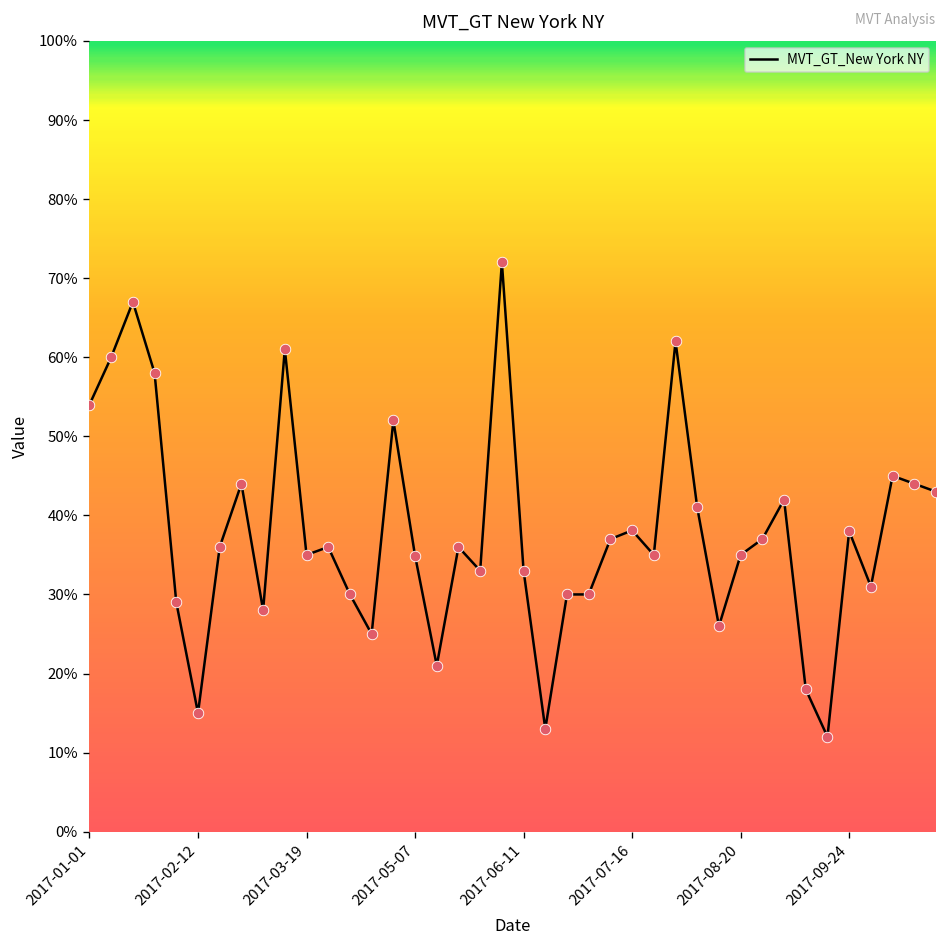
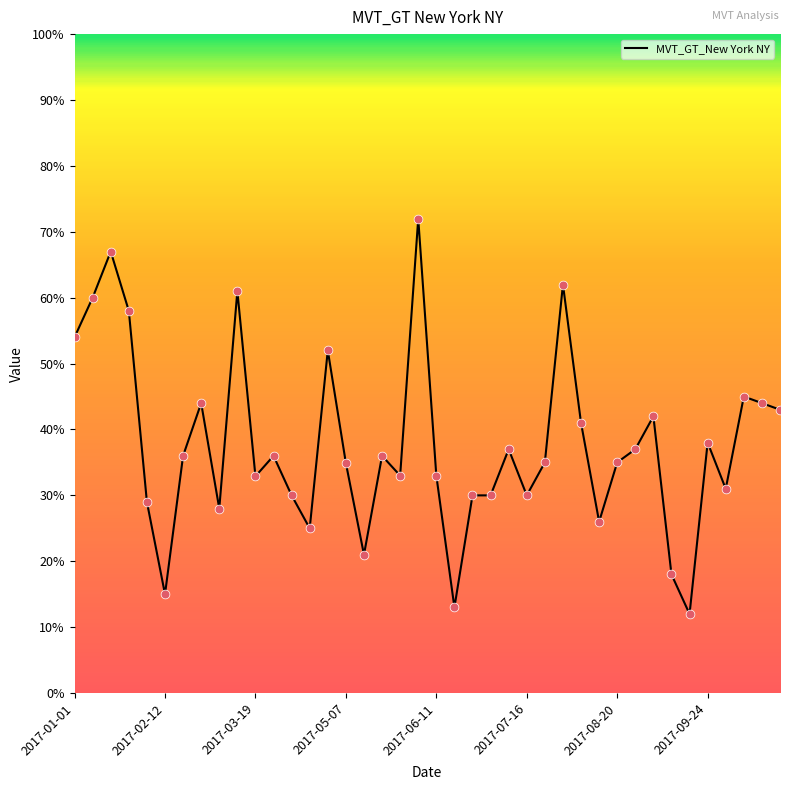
2017-03-19: 35% -> 33%
2017-07-16: 38% -> 30%
